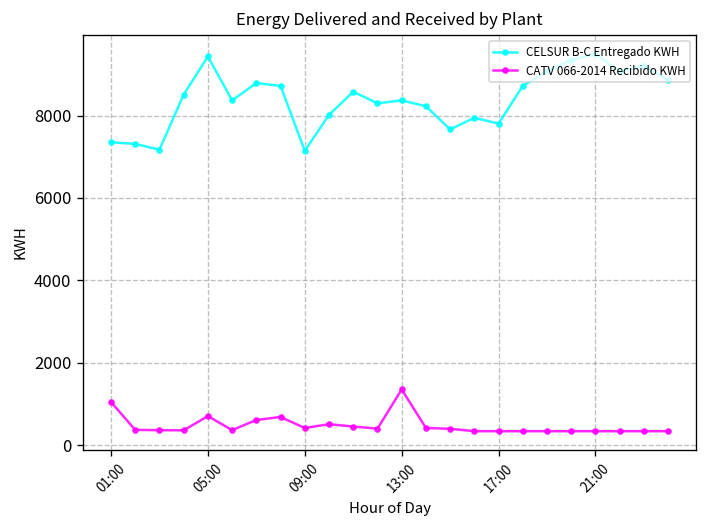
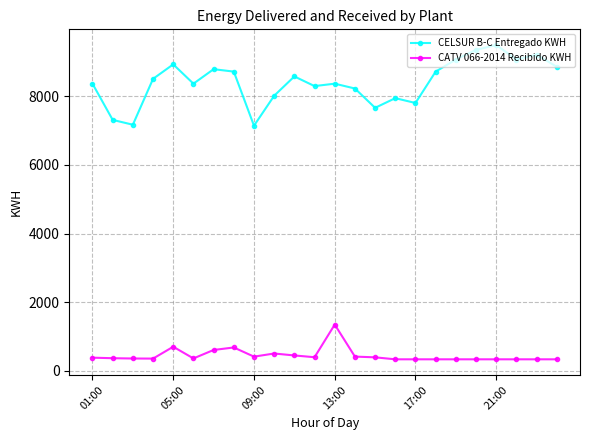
CELSUR B-C Entregado KWH, 01:00: 7400 -> 8400
CATV 066-2014 Recibido KWH, 01:00: 1000 -> 400
CELSUR B-C Entregado KWH, 05:00: 9400 -> 8900
